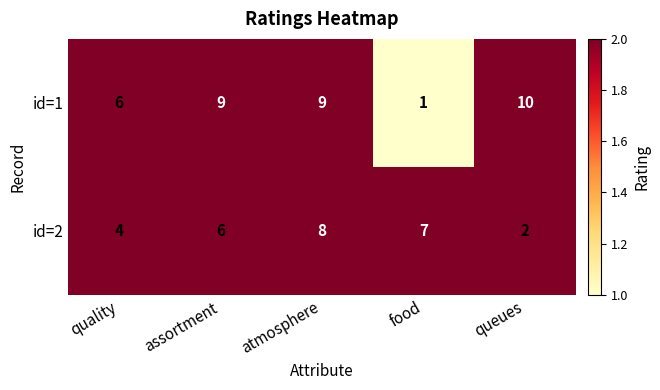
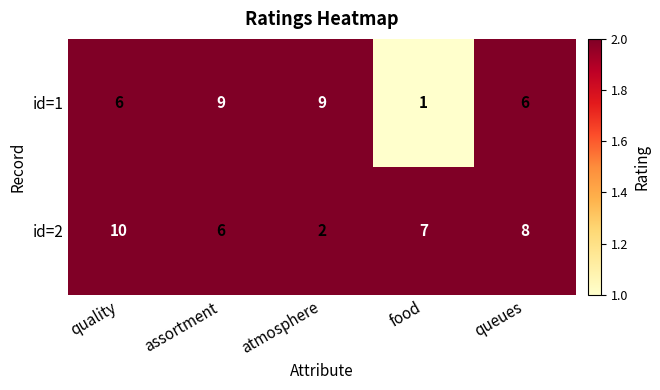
id=1, queues: 10 -> 6
id=2, quality: 4 -> 10
id=2, atmosphere: 8 -> 2
id=2, queues: 2 -> 8
